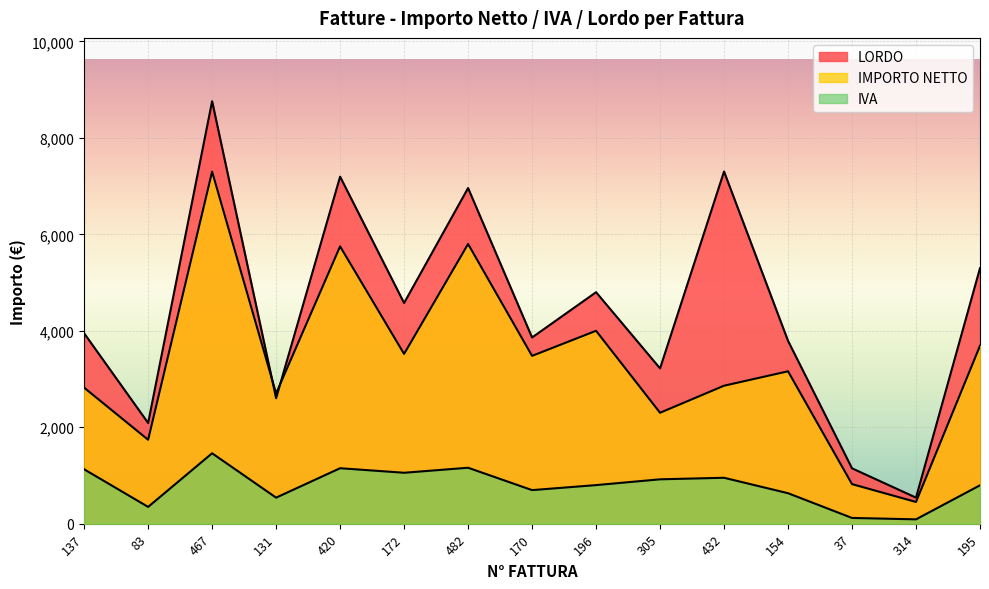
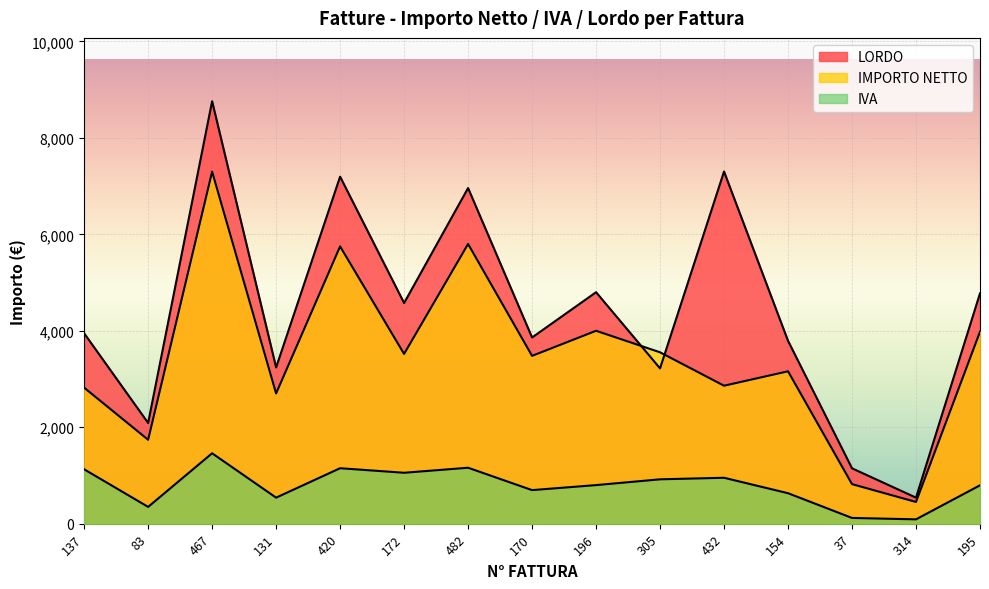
LORDO, 131: 2,600 -> 3,200
IMPORTO NETTO, 305: 2,300 -> 3,600
LORDO, 195: 5,300 -> 4,800
IMPORTO NETTO, 195: 3,700 -> 4,000
